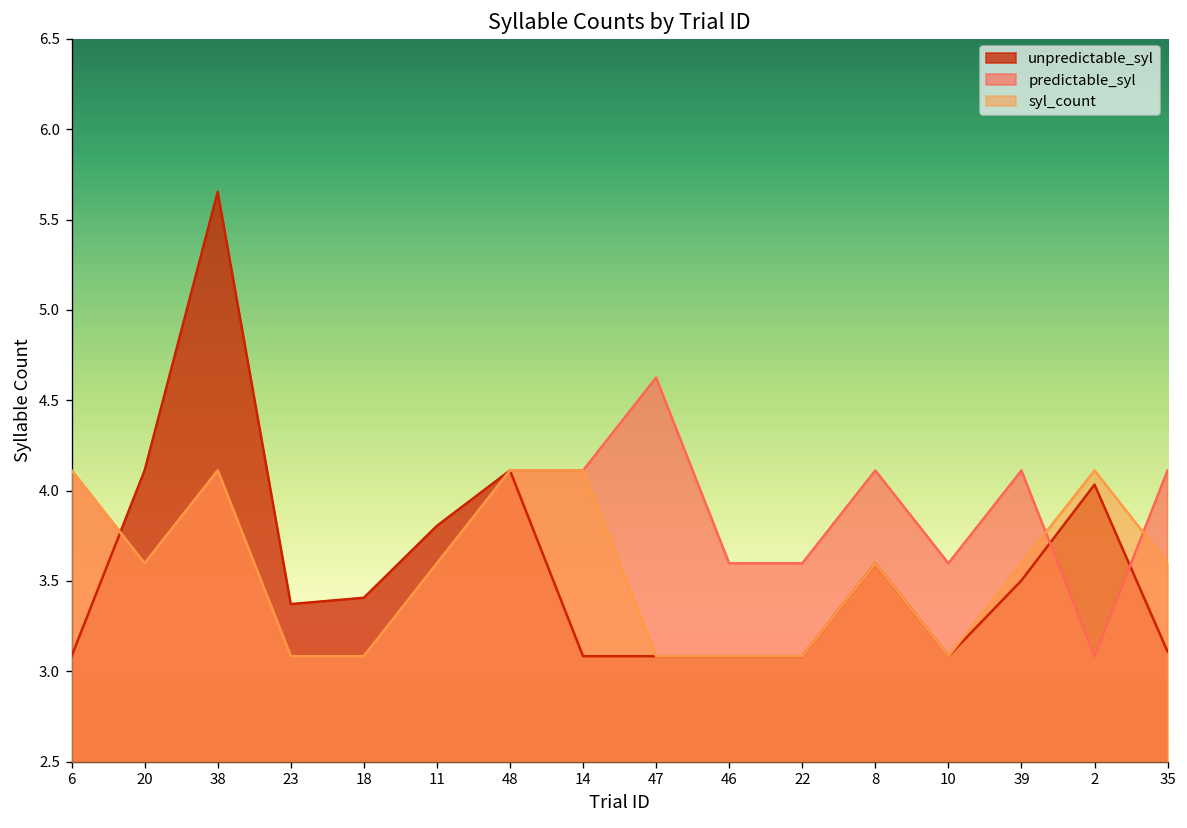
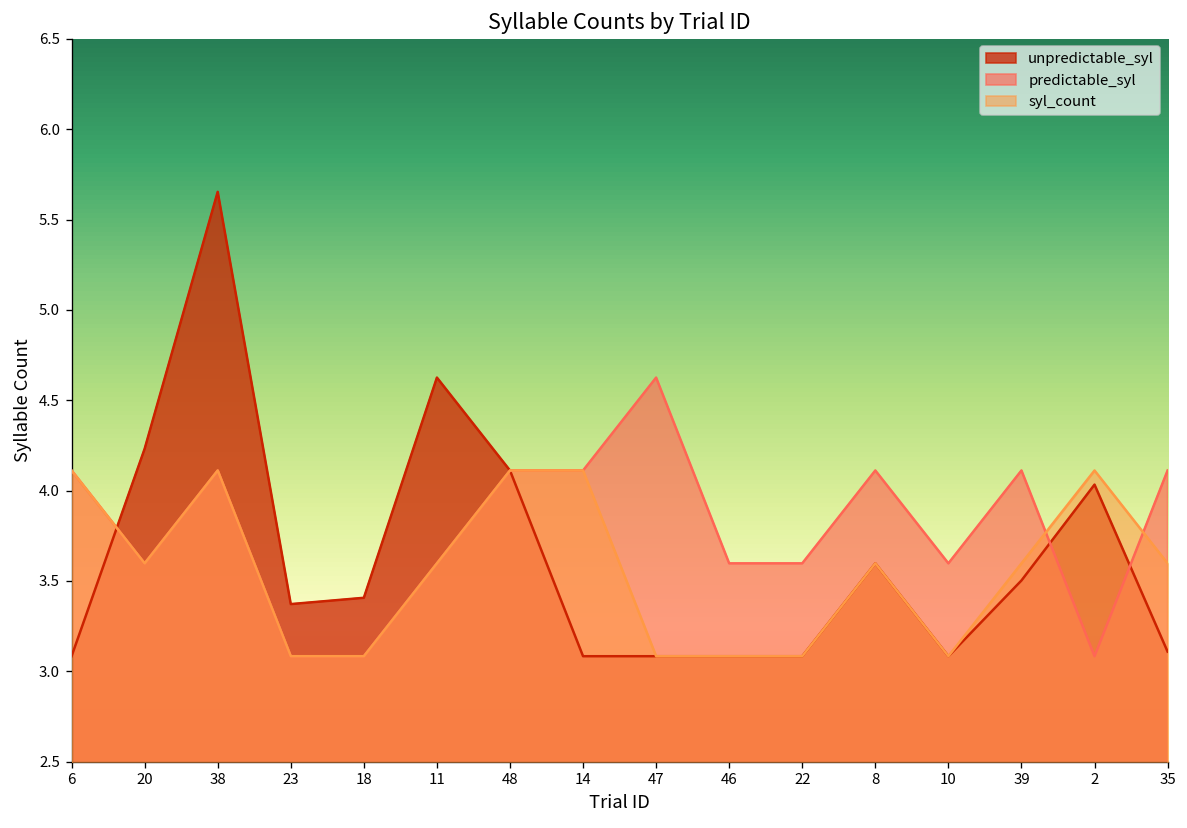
unpredictable_syl, 20: 4.11 -> 4.23
unpredictable_syl, 11: 3.80 -> 4.63
